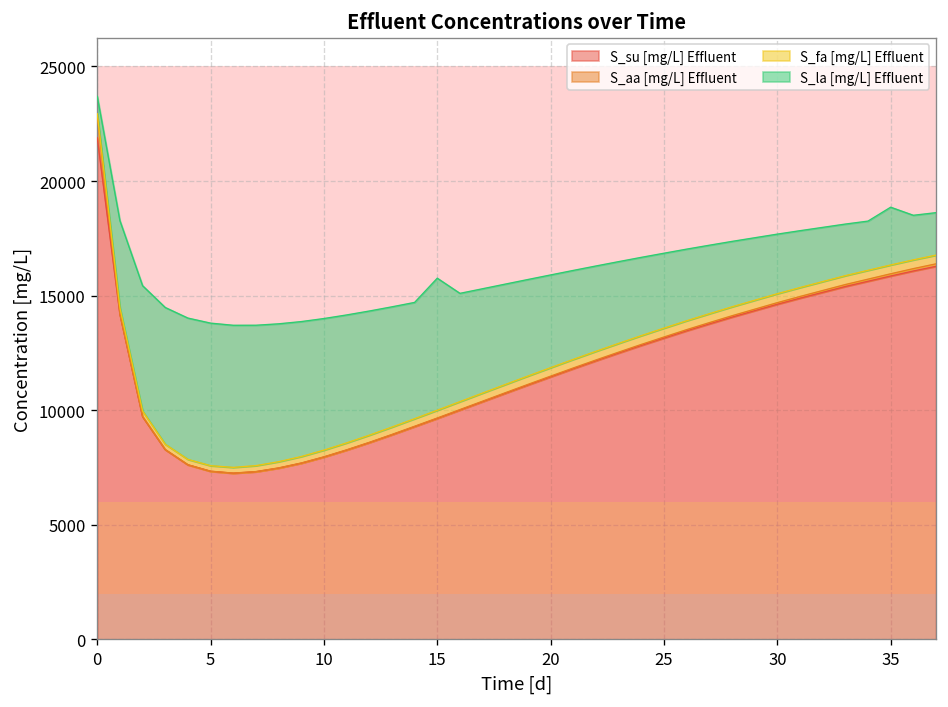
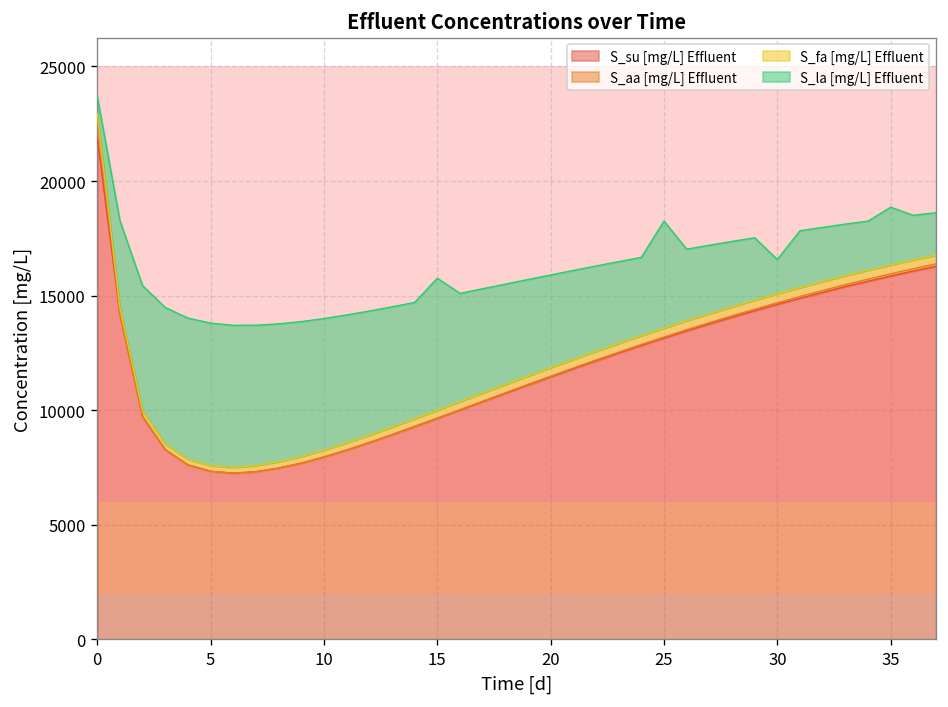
S_la [mg/L] Effluent, 25: 3300 -> 4700
S_la [mg/L] Effluent, 30: 2600 -> 1500
